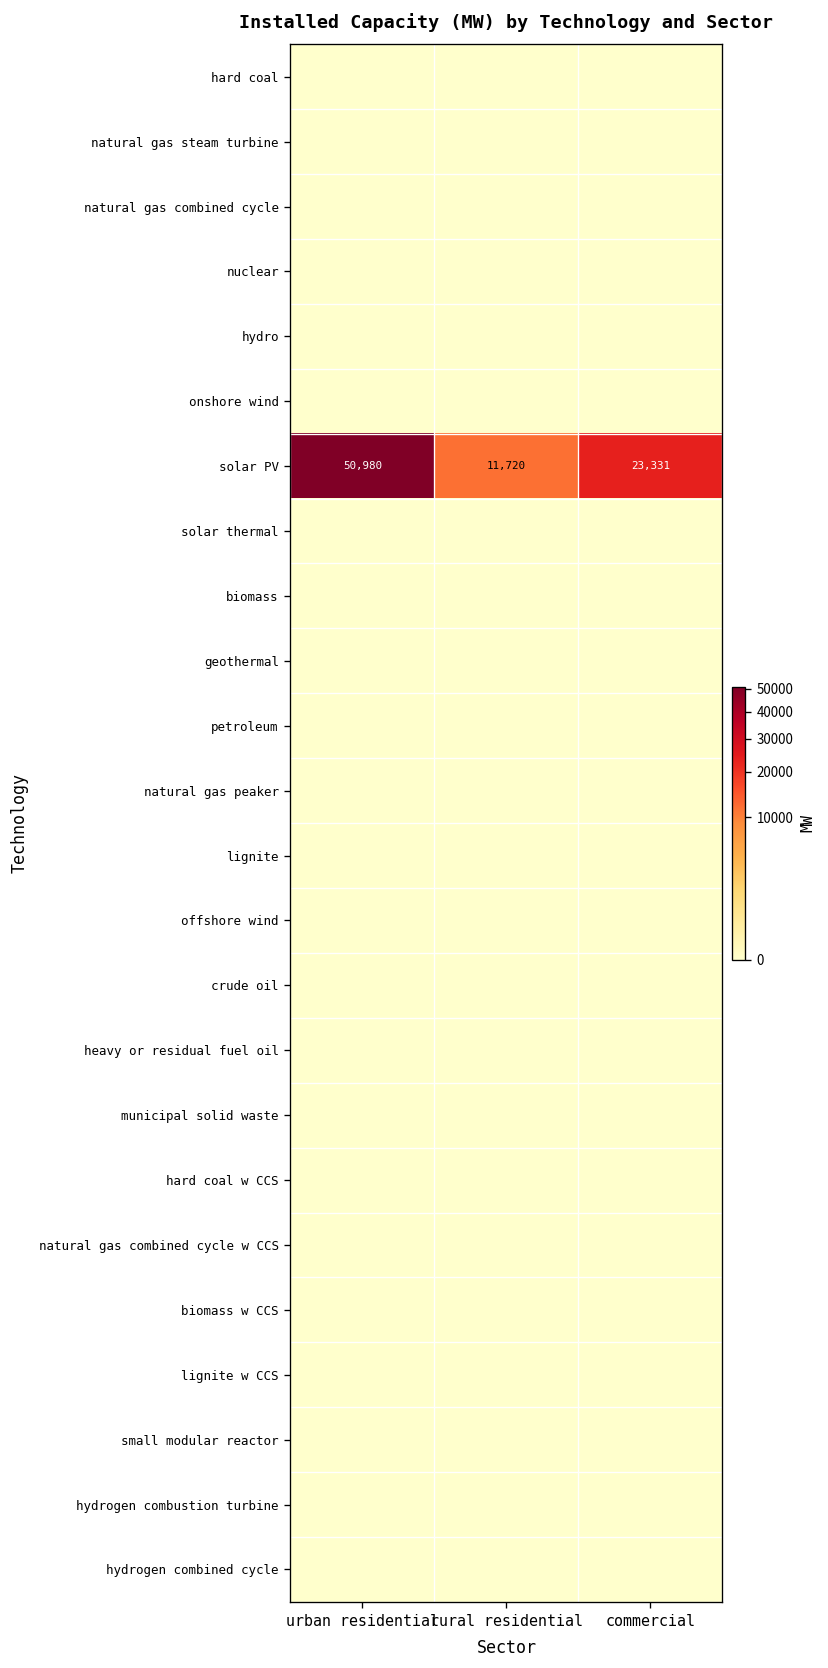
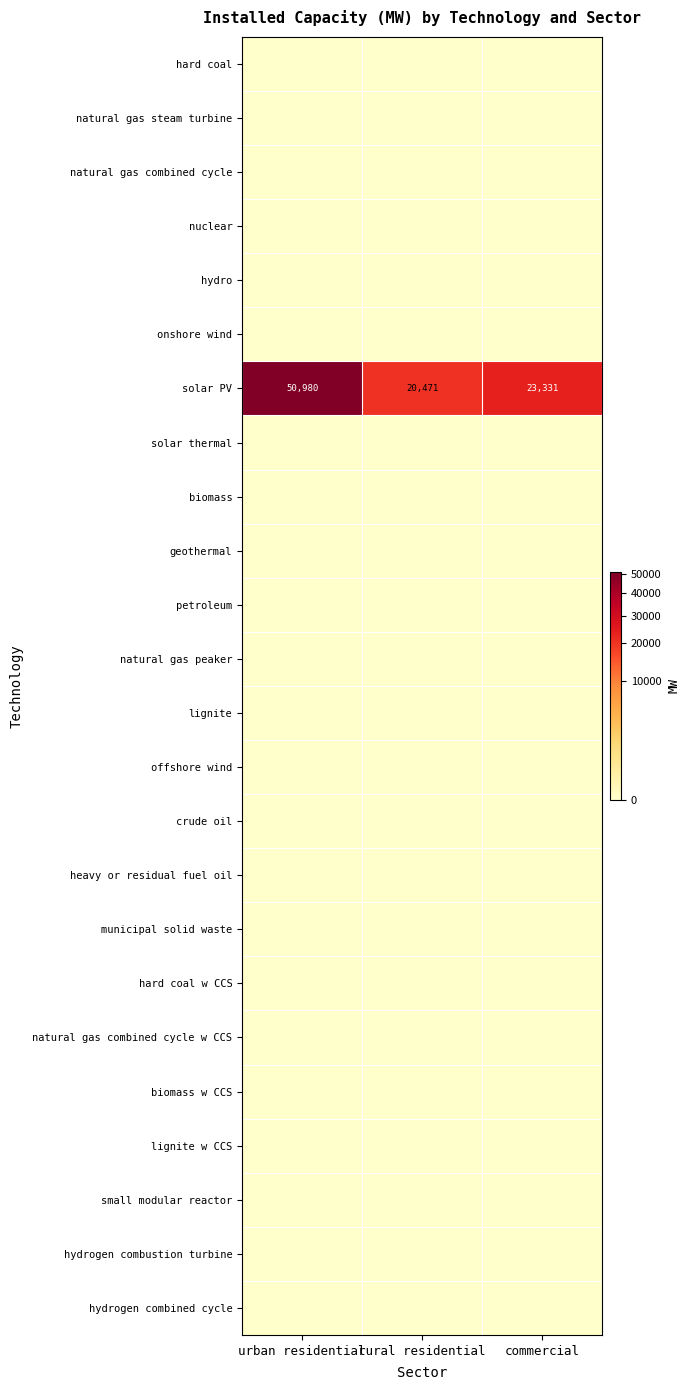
solar PV, rural residential: 11,720 -> 20,471
